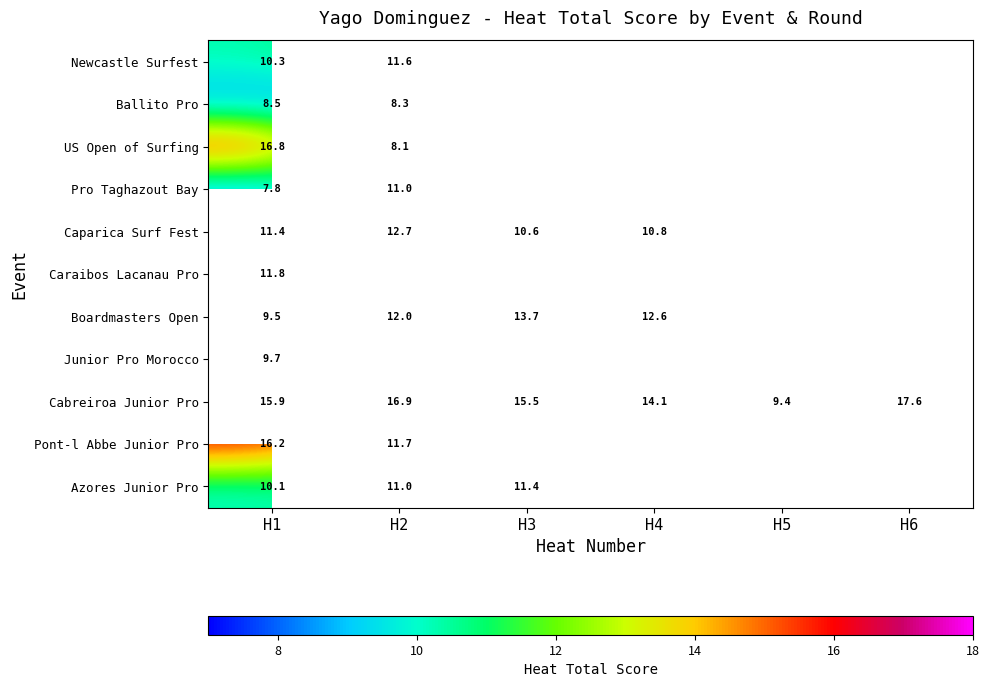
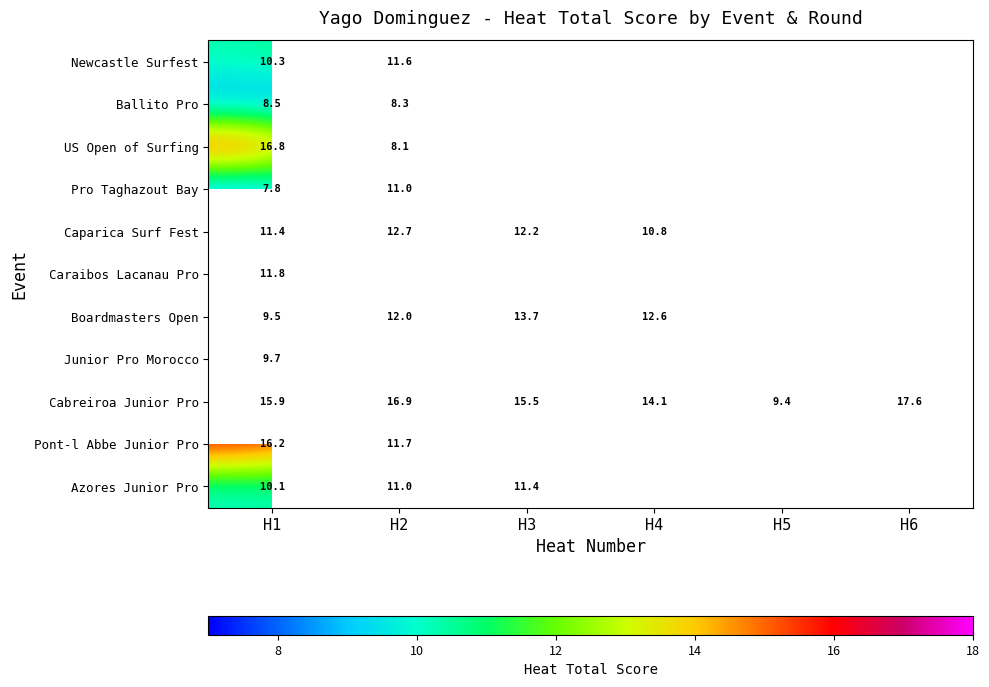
Caparica Surf Fest, H3: 10.6 -> 12.2
